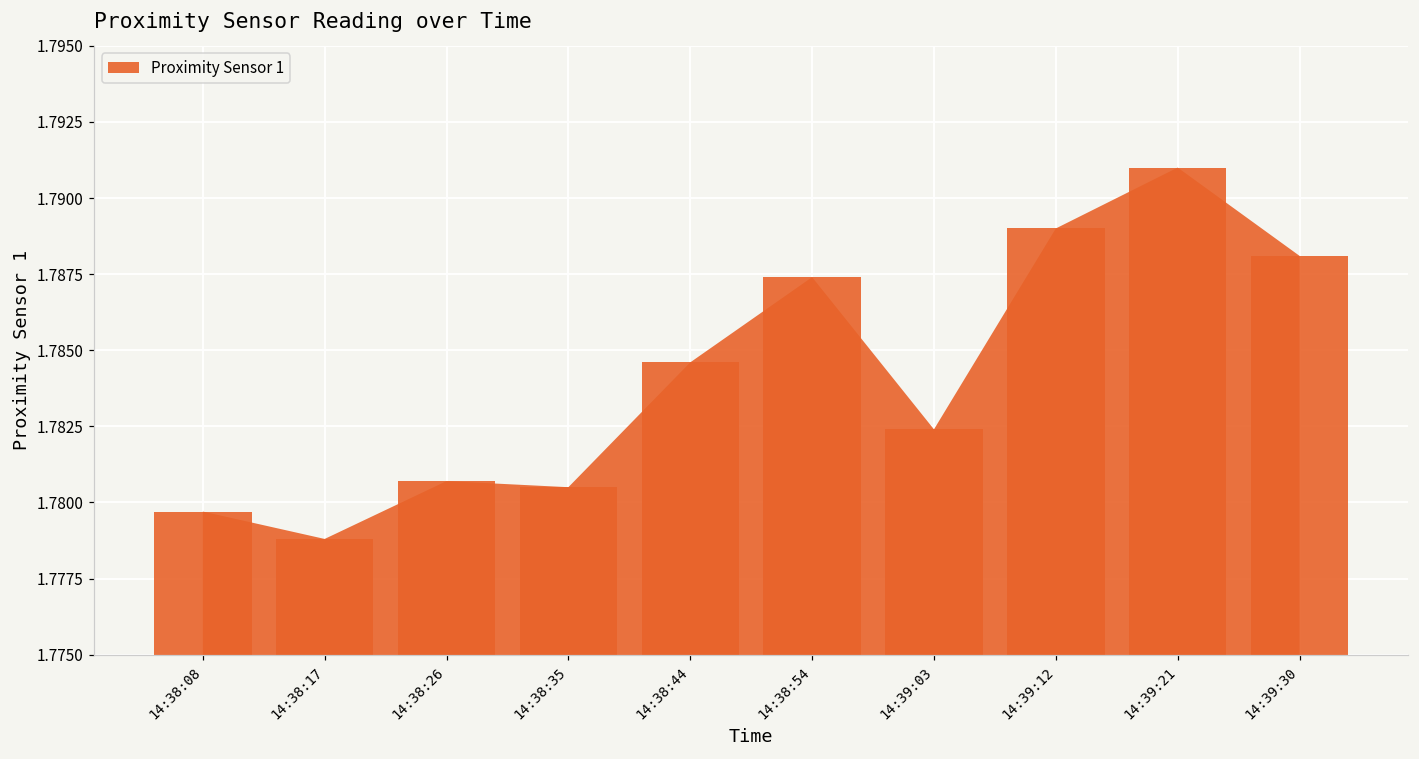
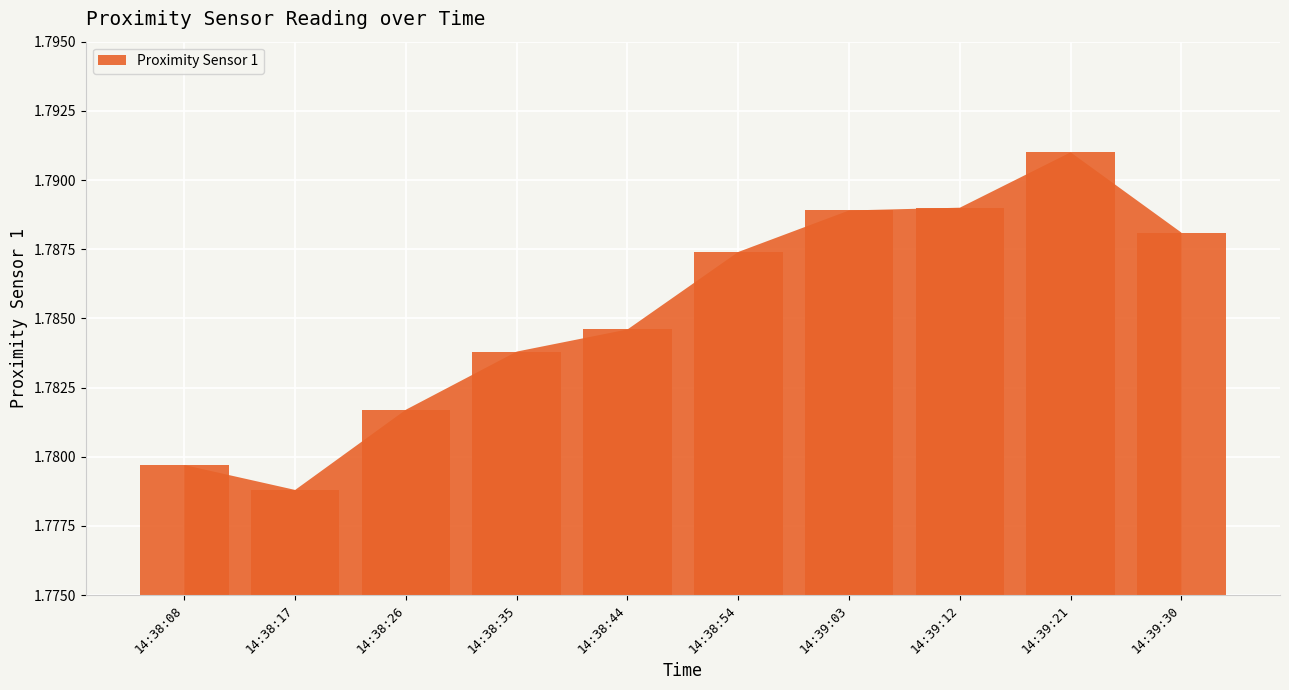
14:38:26: 1.7807 -> 1.7817
14:38:35: 1.7805 -> 1.7838
14:39:03: 1.7824 -> 1.7889
